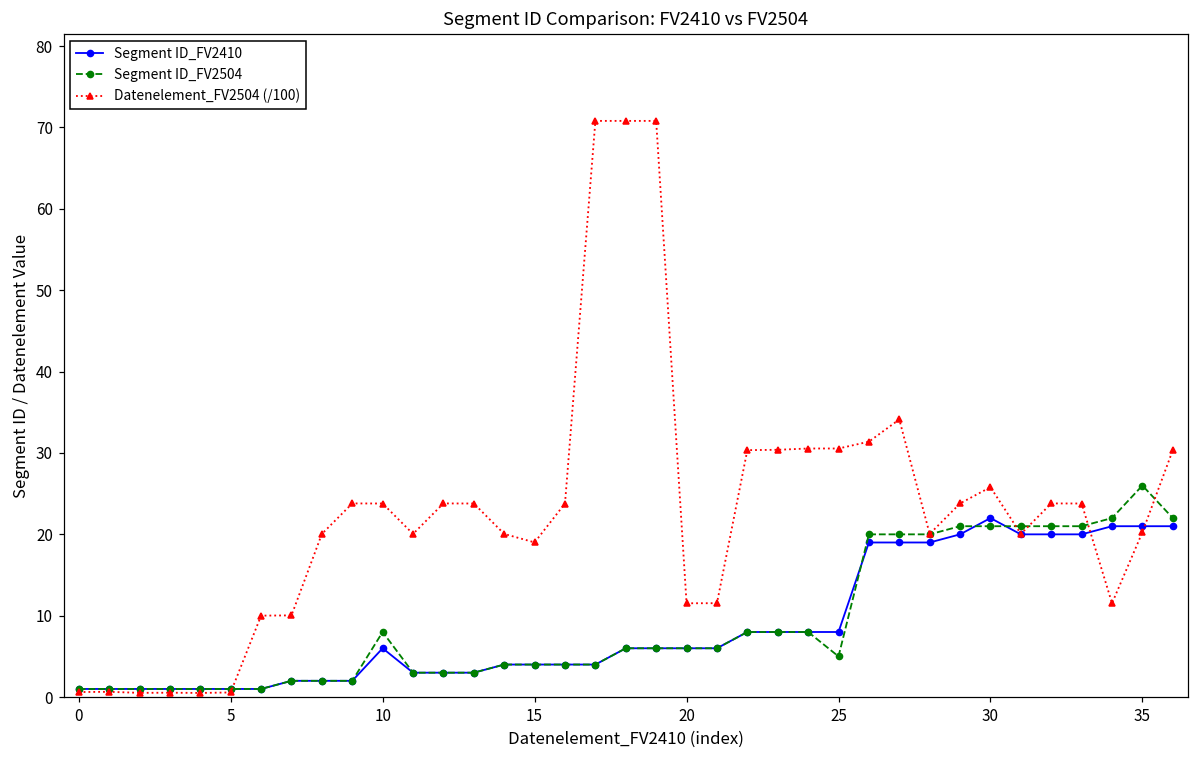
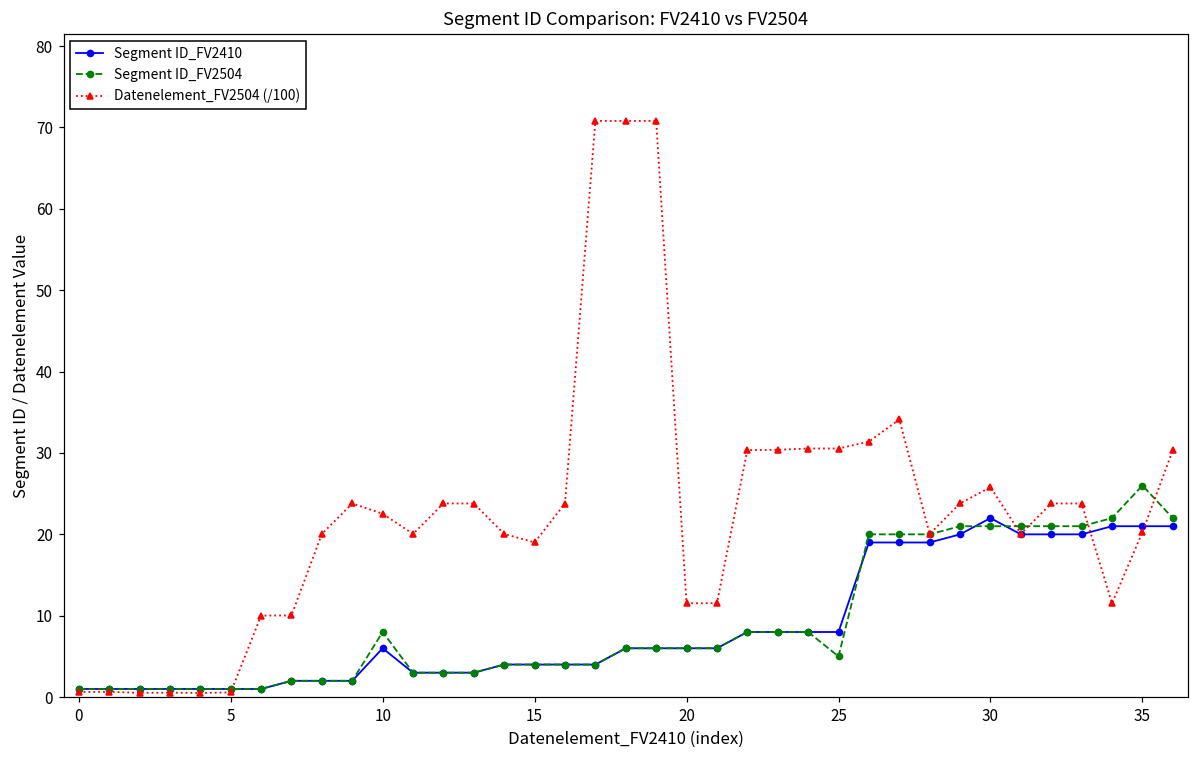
Datenelement_FV2504 (/100), 10: 24 -> 23
